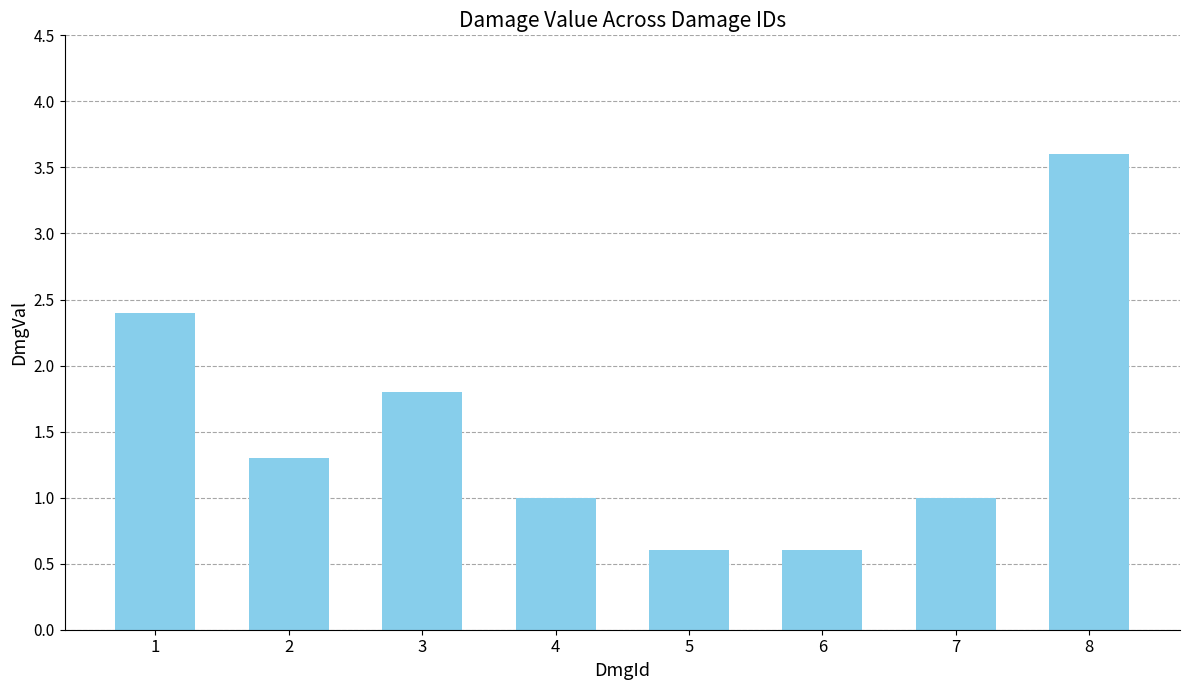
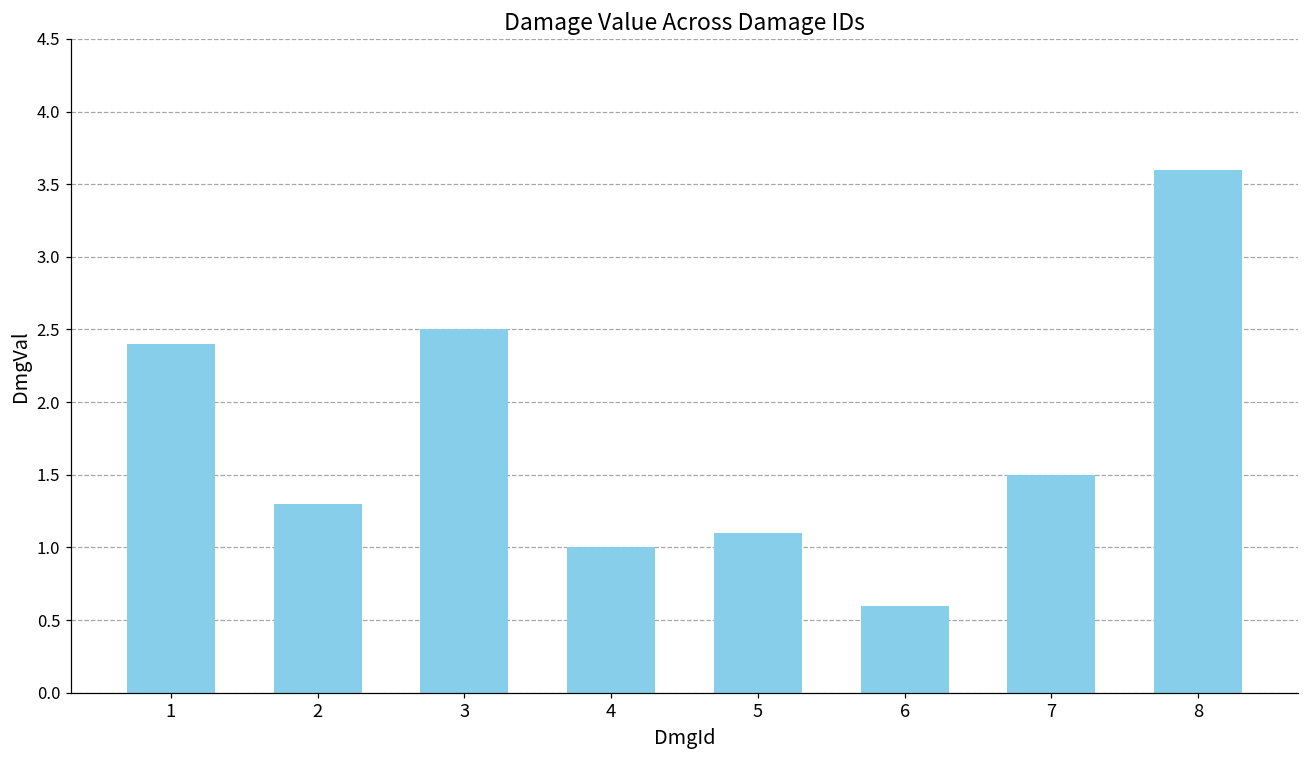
3: 1.8 -> 2.5
5: 0.6 -> 1.1
7: 1.0 -> 1.5
